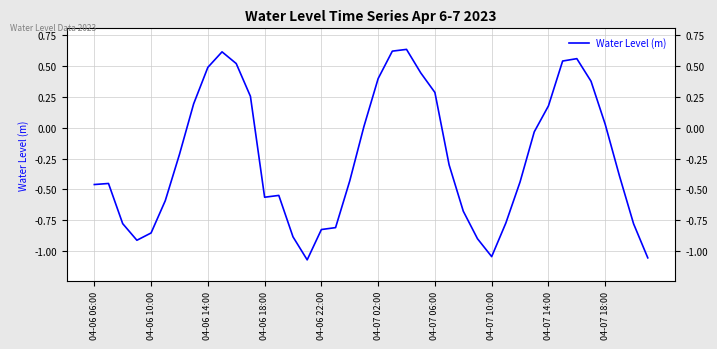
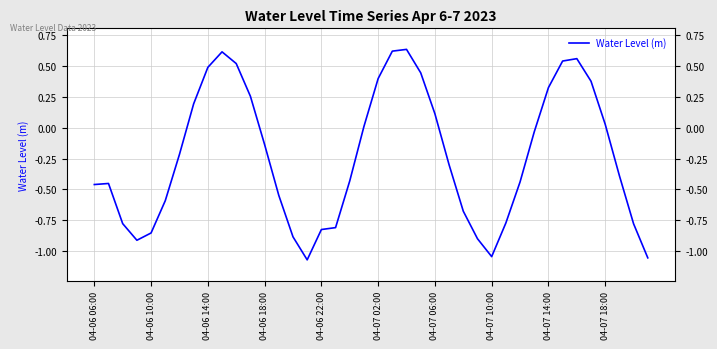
04-06 18:00: -0.56 -> -0.14
04-07 06:00: 0.28 -> 0.11
04-07 14:00: 0.17 -> 0.32
